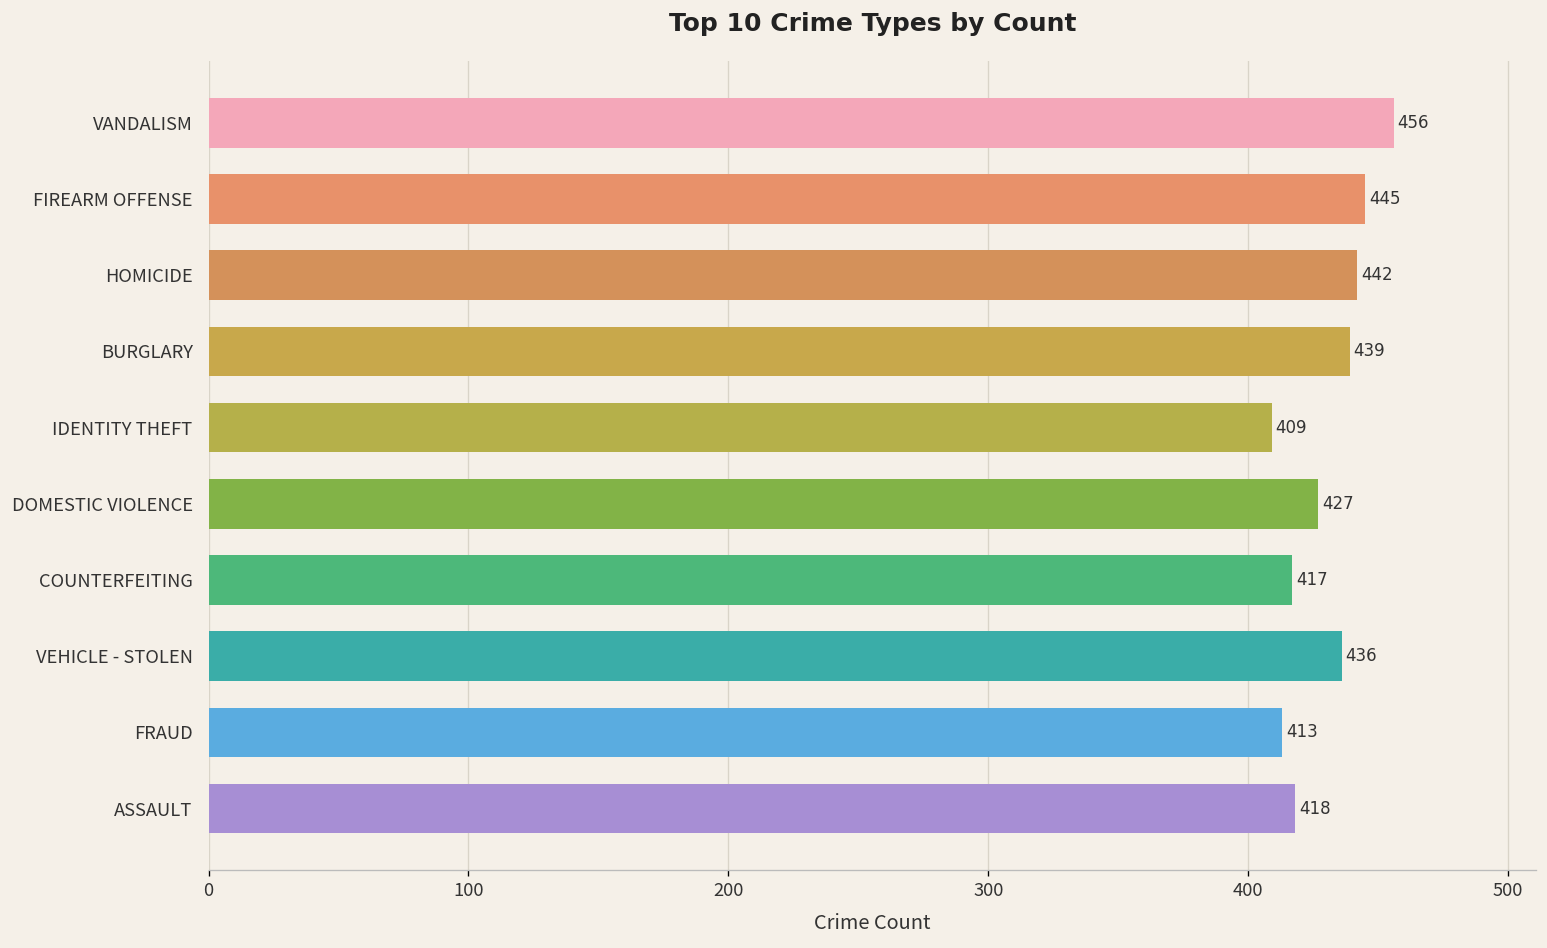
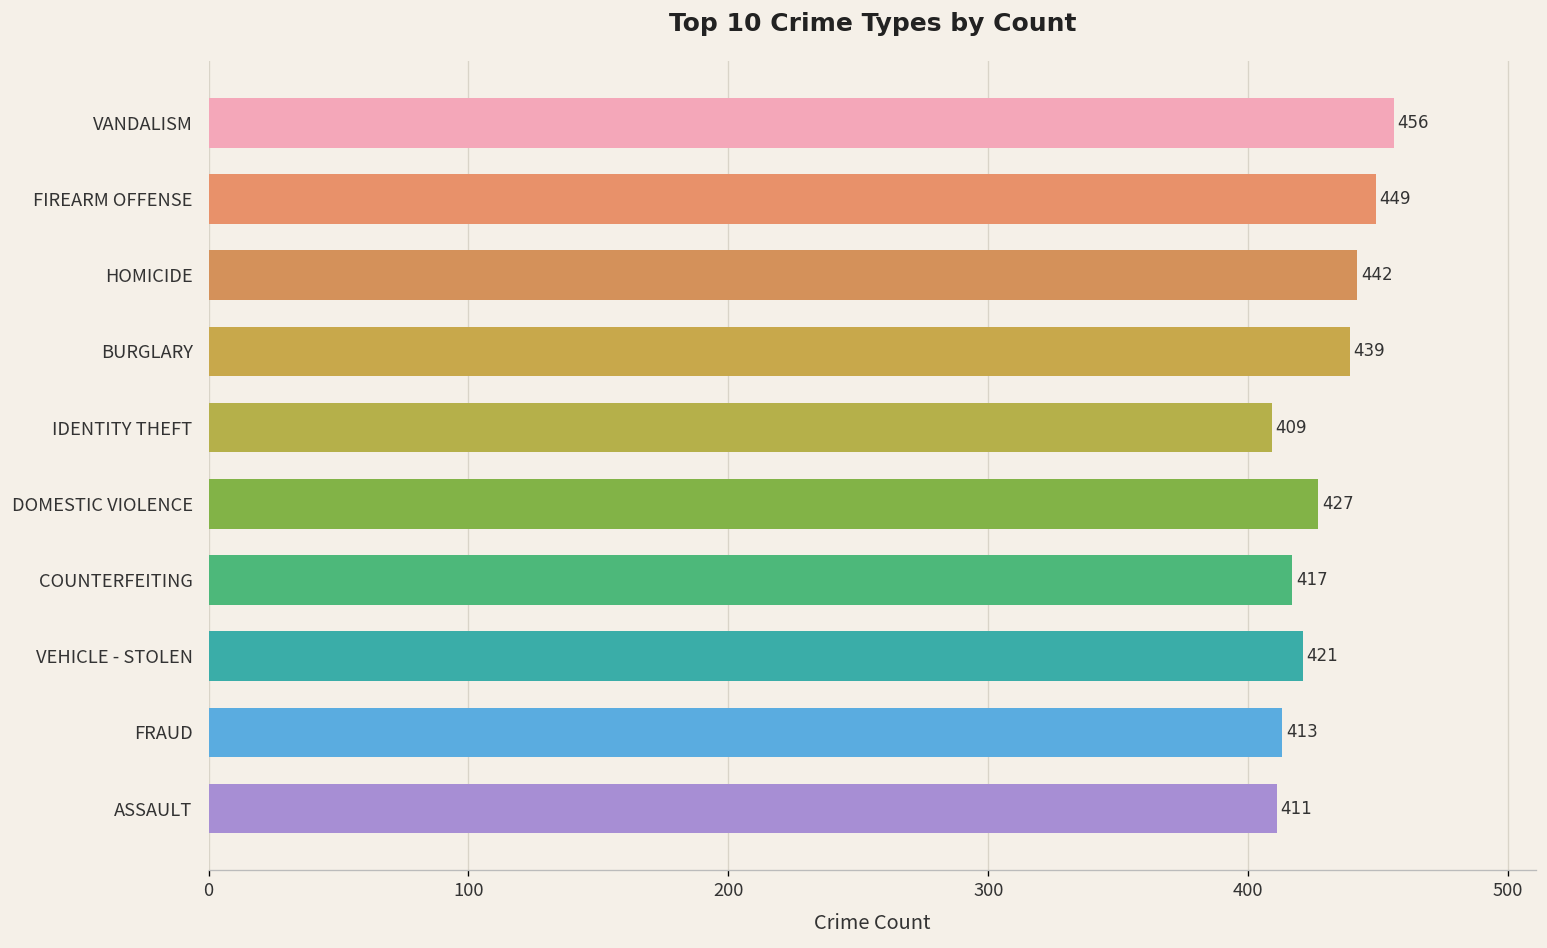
FIREARM OFFENSE: 445 -> 449
VEHICLE - STOLEN: 436 -> 421
ASSAULT: 418 -> 411
